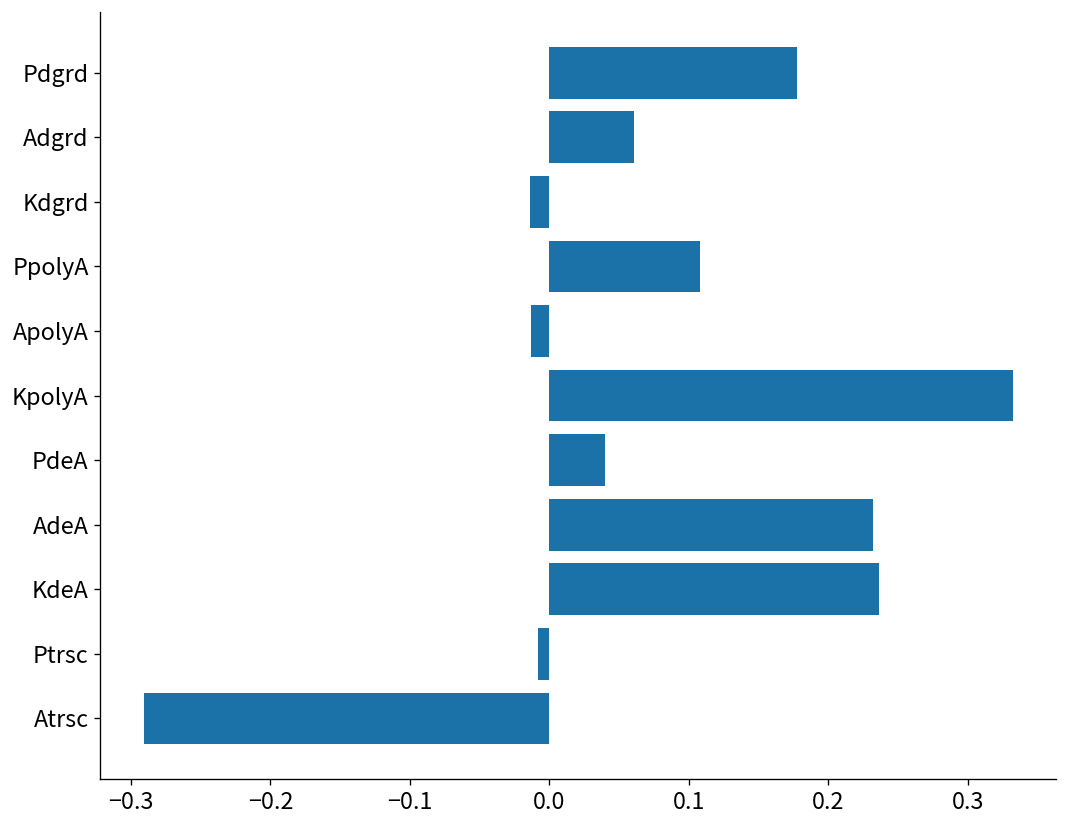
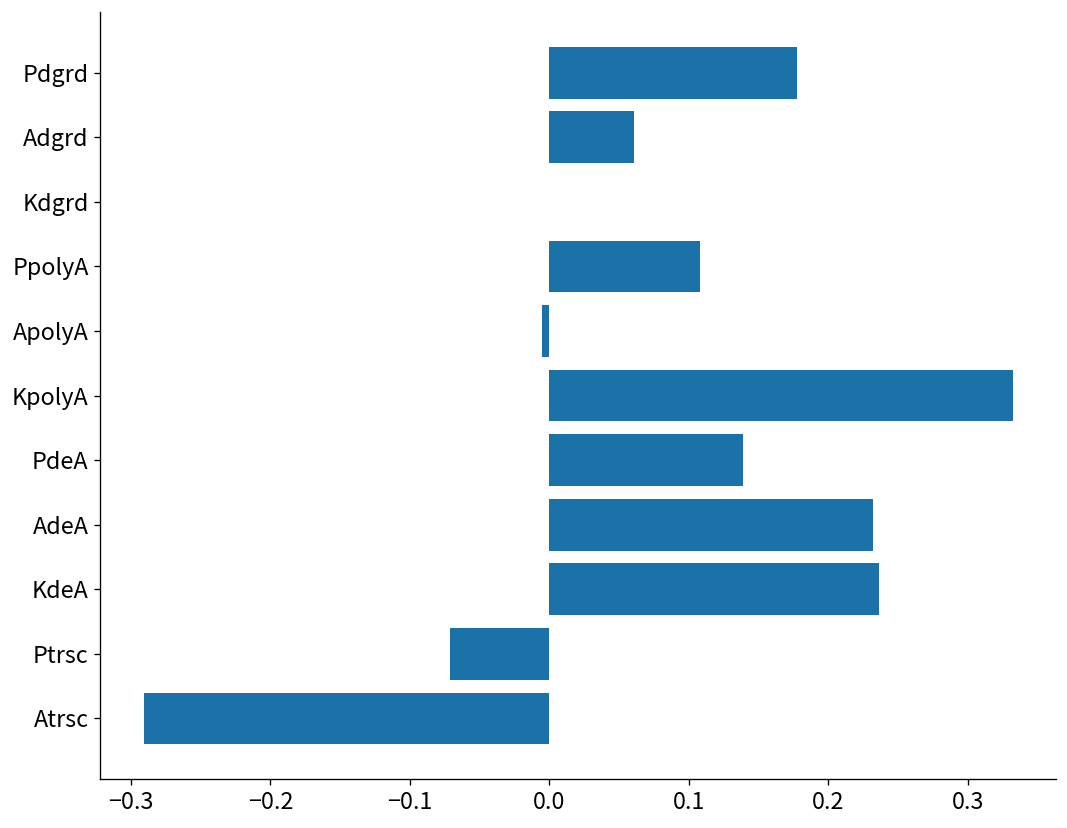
Kdgrd: -0.014 -> 0.000
ApolyA: -0.013 -> -0.005
PdeA: 0.040 -> 0.139
Ptrsc: -0.008 -> -0.072
